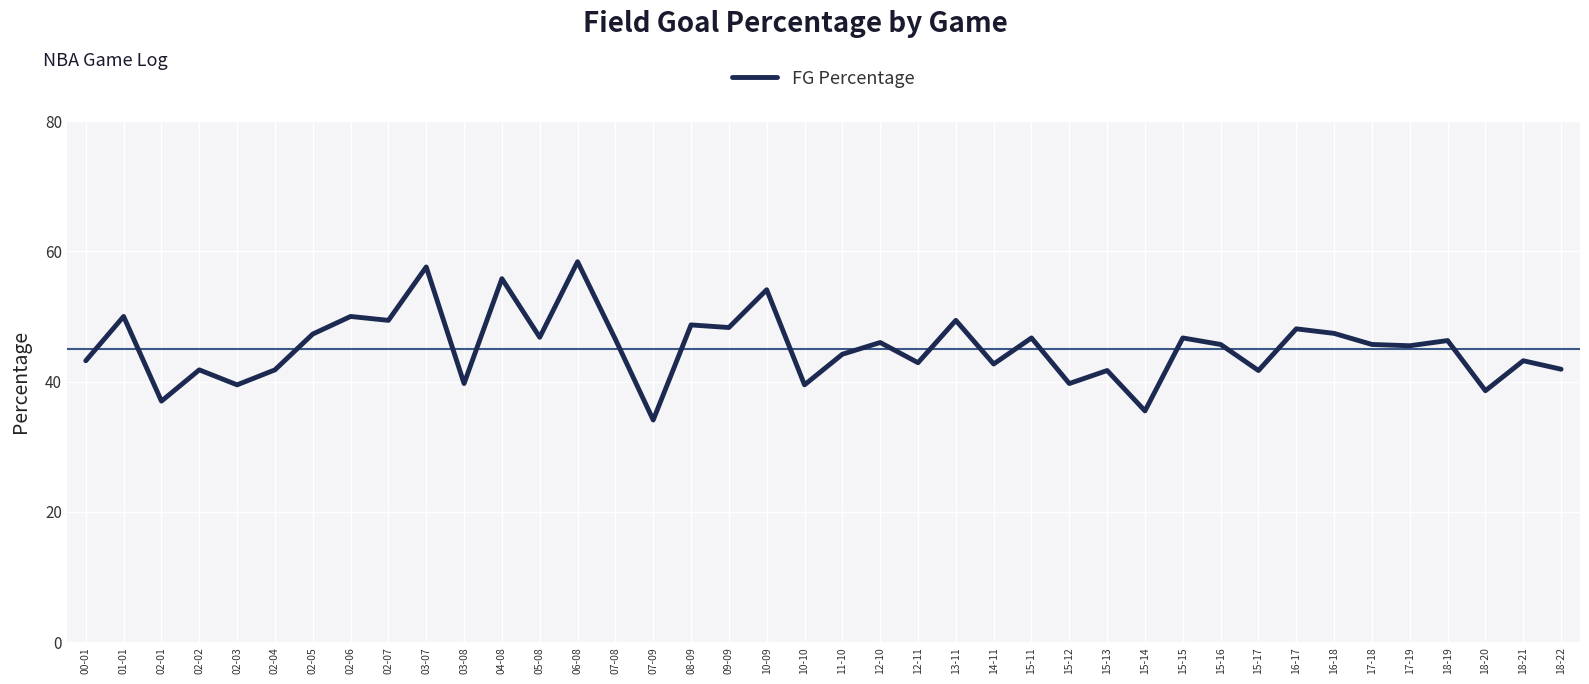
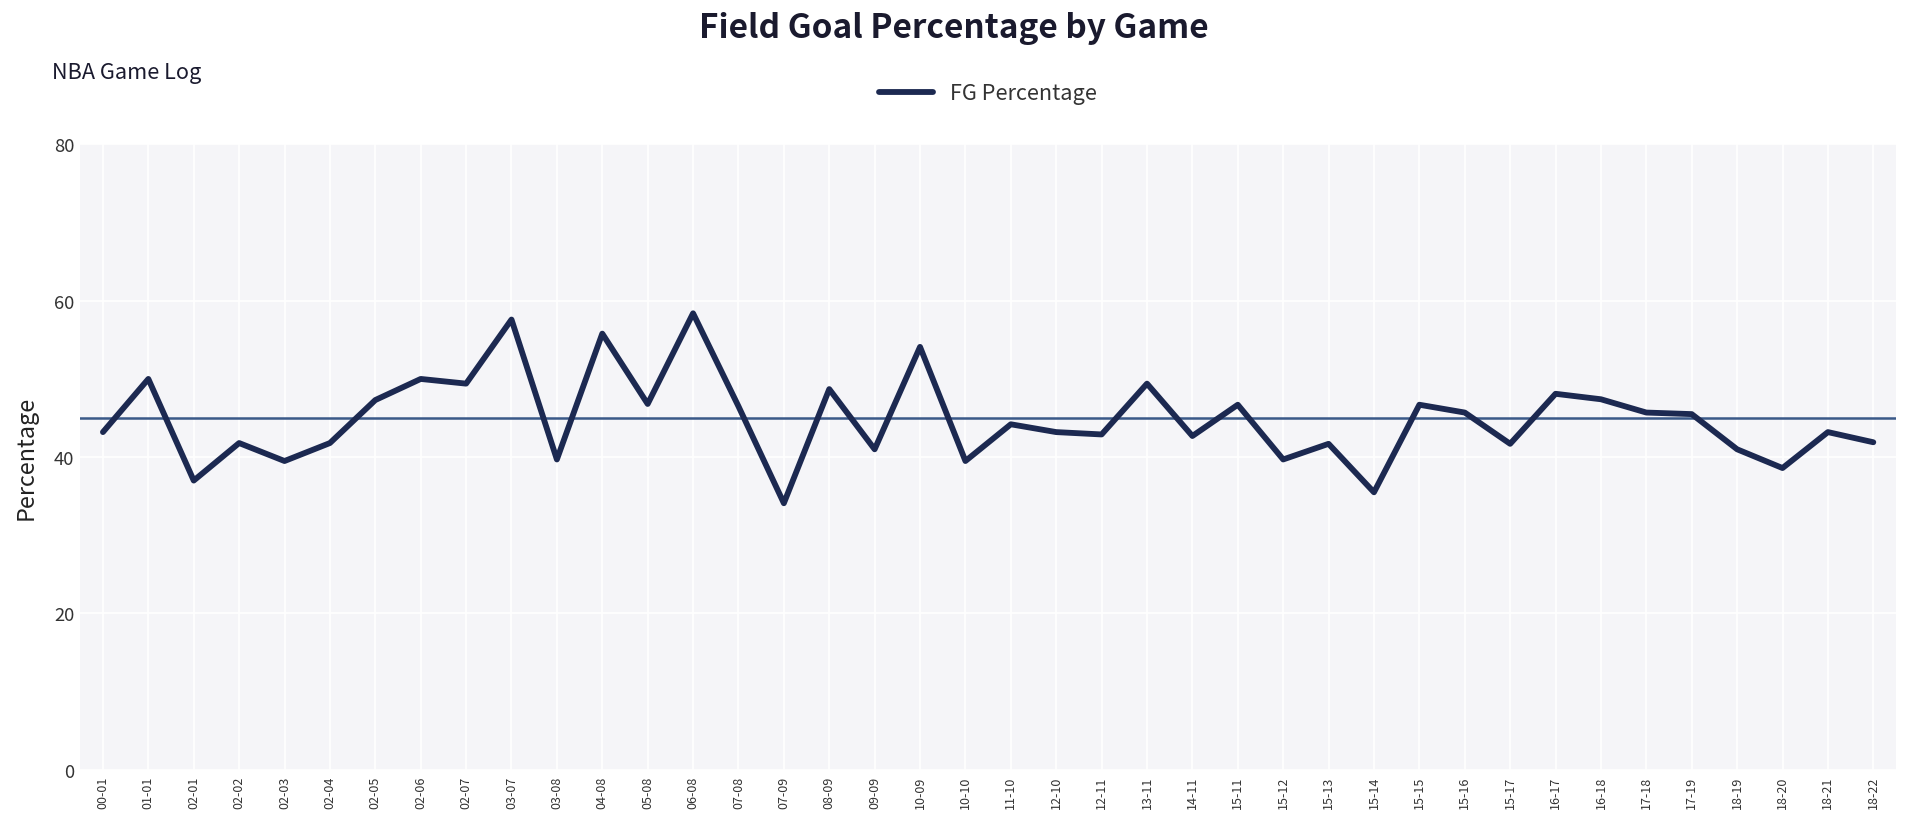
09-09: 48 -> 41
12-10: 46 -> 43
18-19: 46 -> 41
